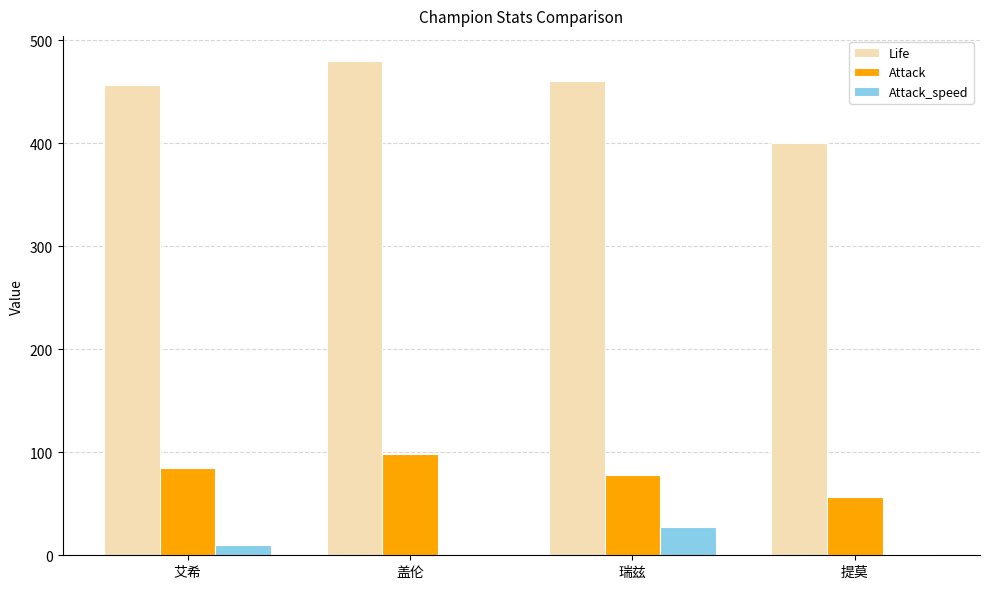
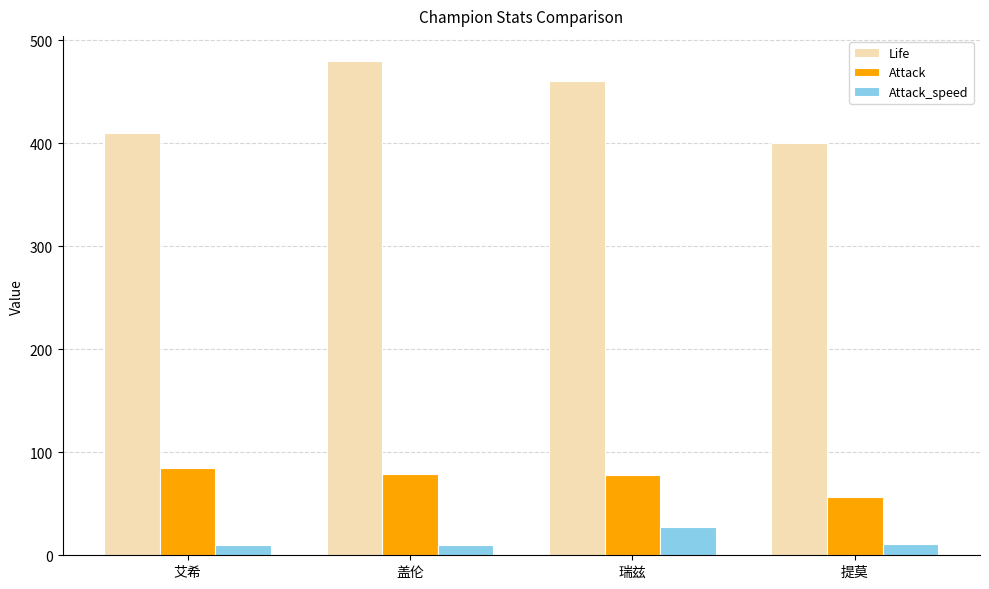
Life, 艾希: 456 -> 410
Attack, 盖伦: 98 -> 79
Attack_speed, 盖伦: 1 -> 10
Attack_speed, 提莫: 1 -> 11
